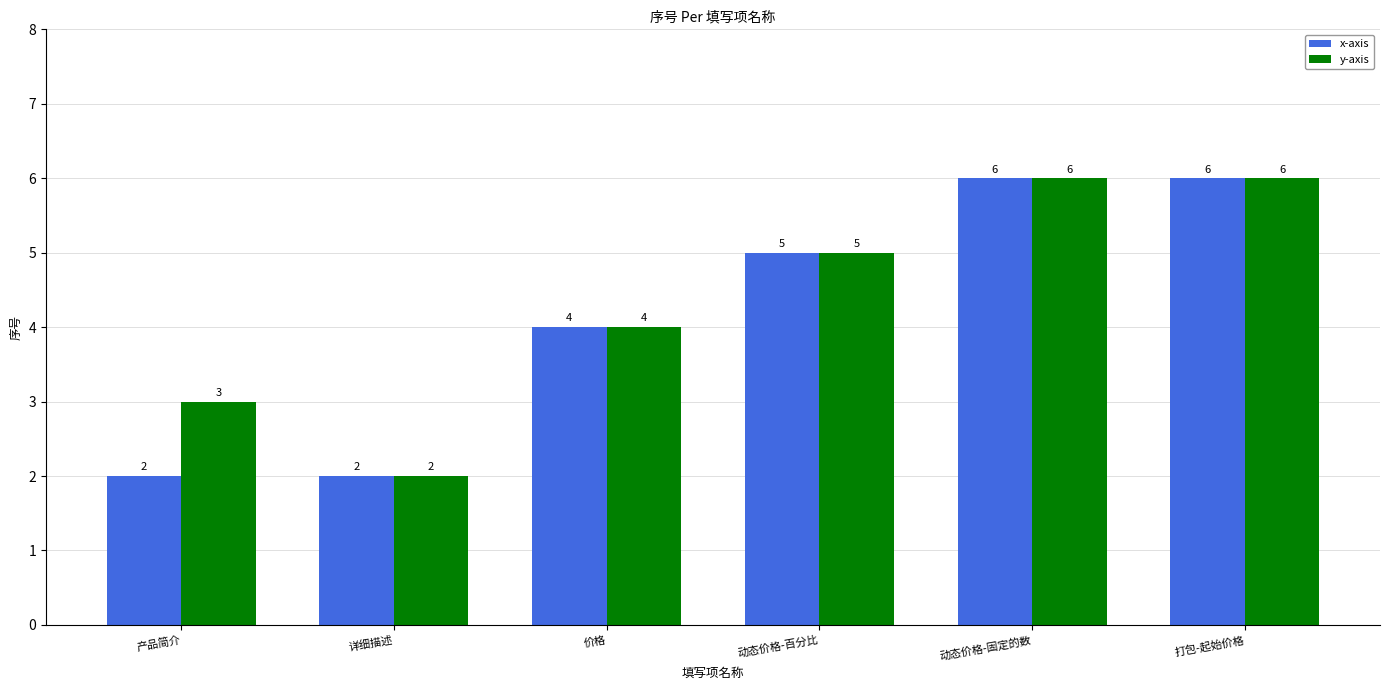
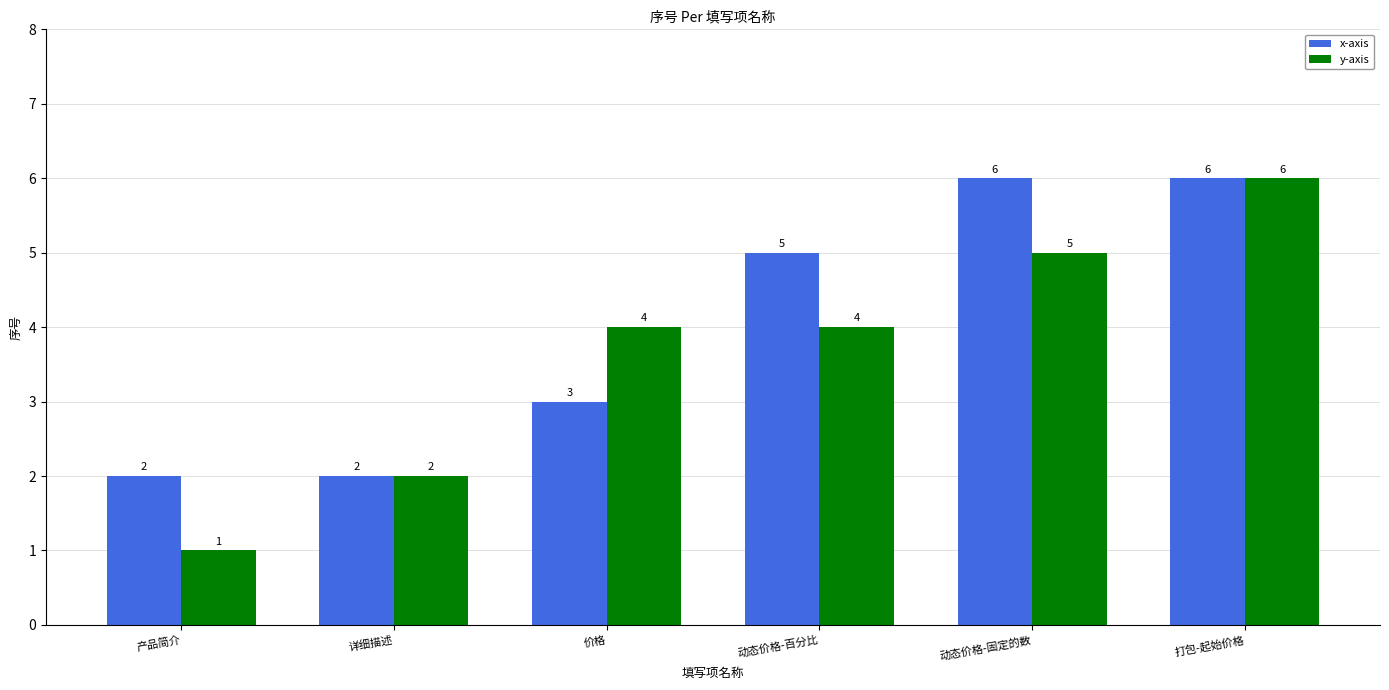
y-axis, 产品简介: 3 -> 1
x-axis, 价格: 4 -> 3
y-axis, 动态价格-百分比: 5 -> 4
y-axis, 动态价格-固定的数: 6 -> 5
